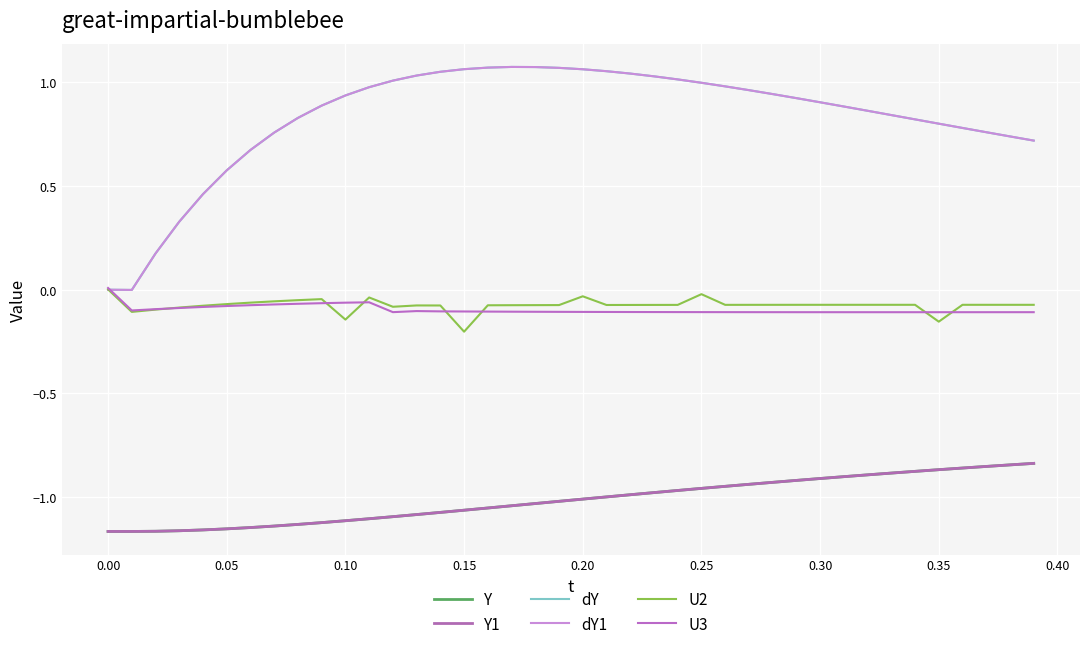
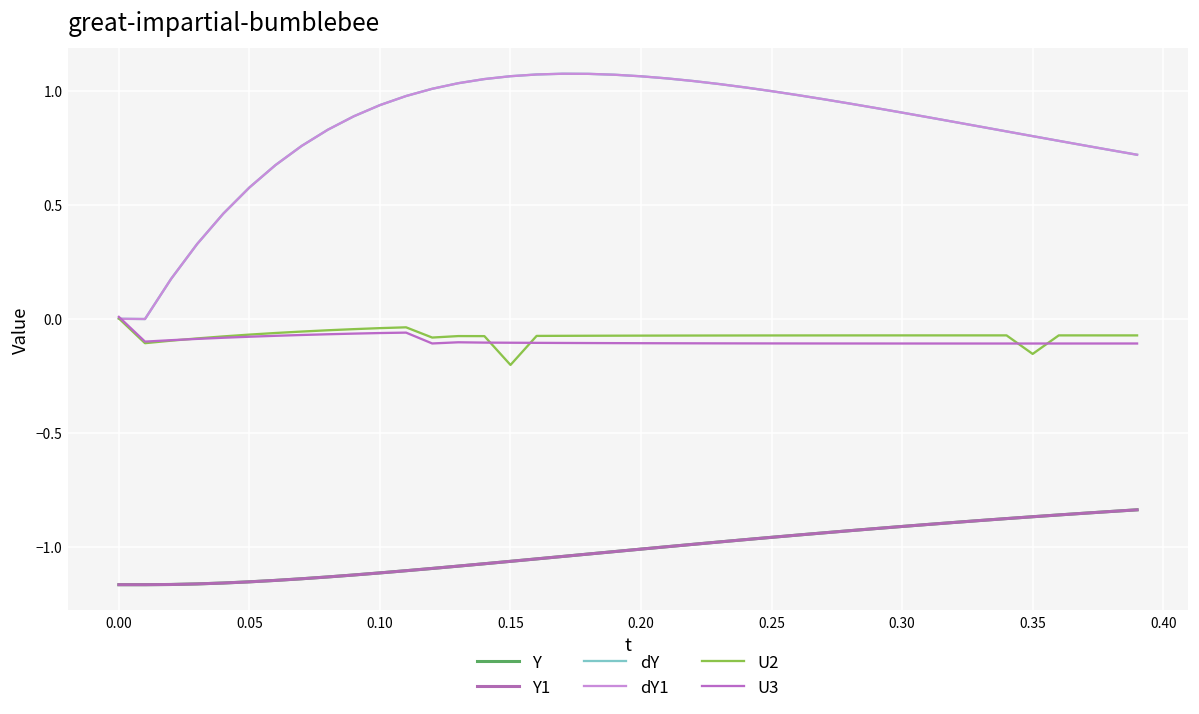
U2, 0.10: -0.14 -> -0.04
U2, 0.20: -0.03 -> -0.07
U2, 0.25: -0.02 -> -0.07
